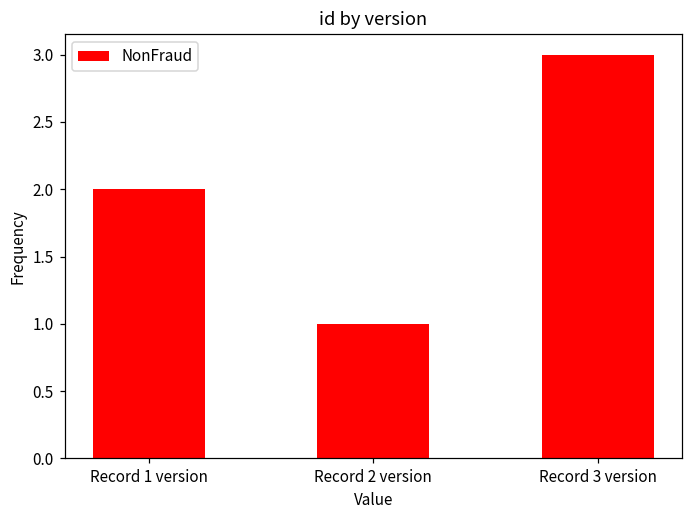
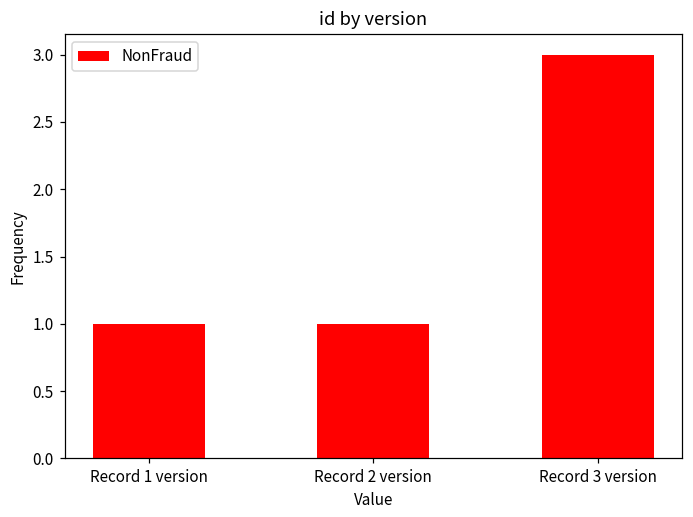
Record 1 version: 2 -> 1
